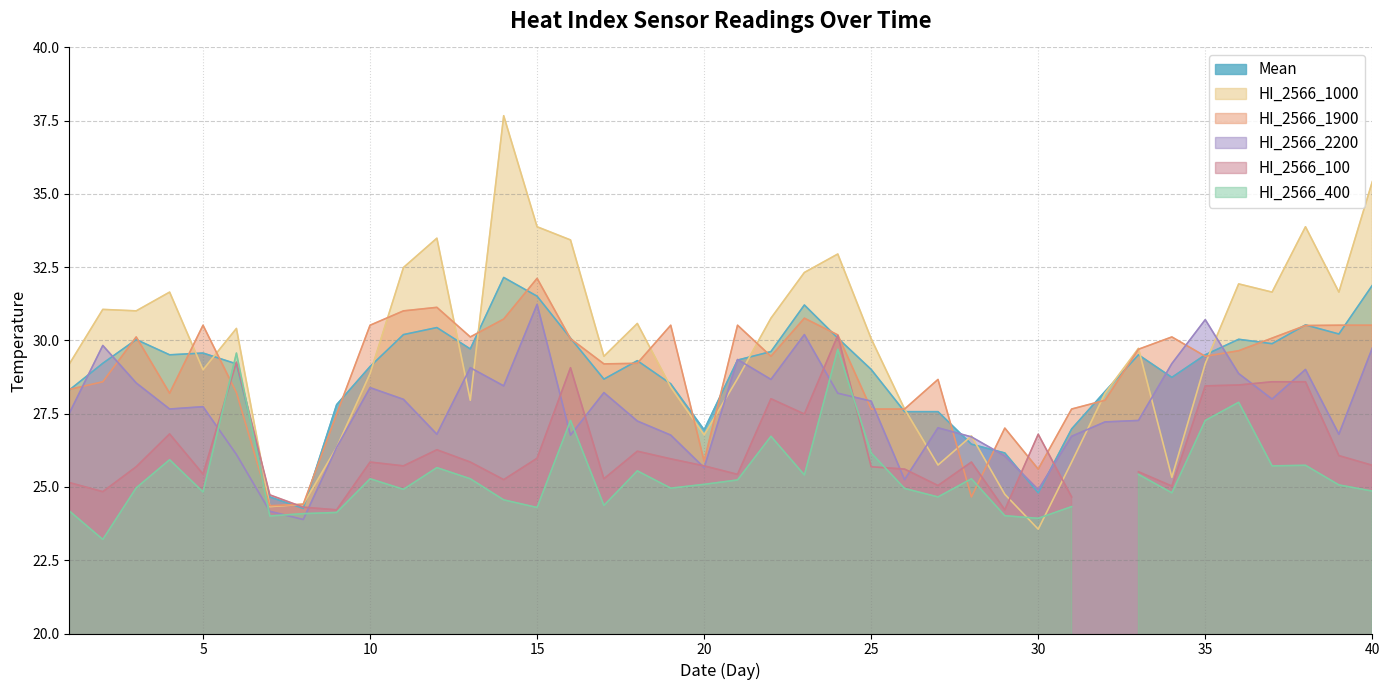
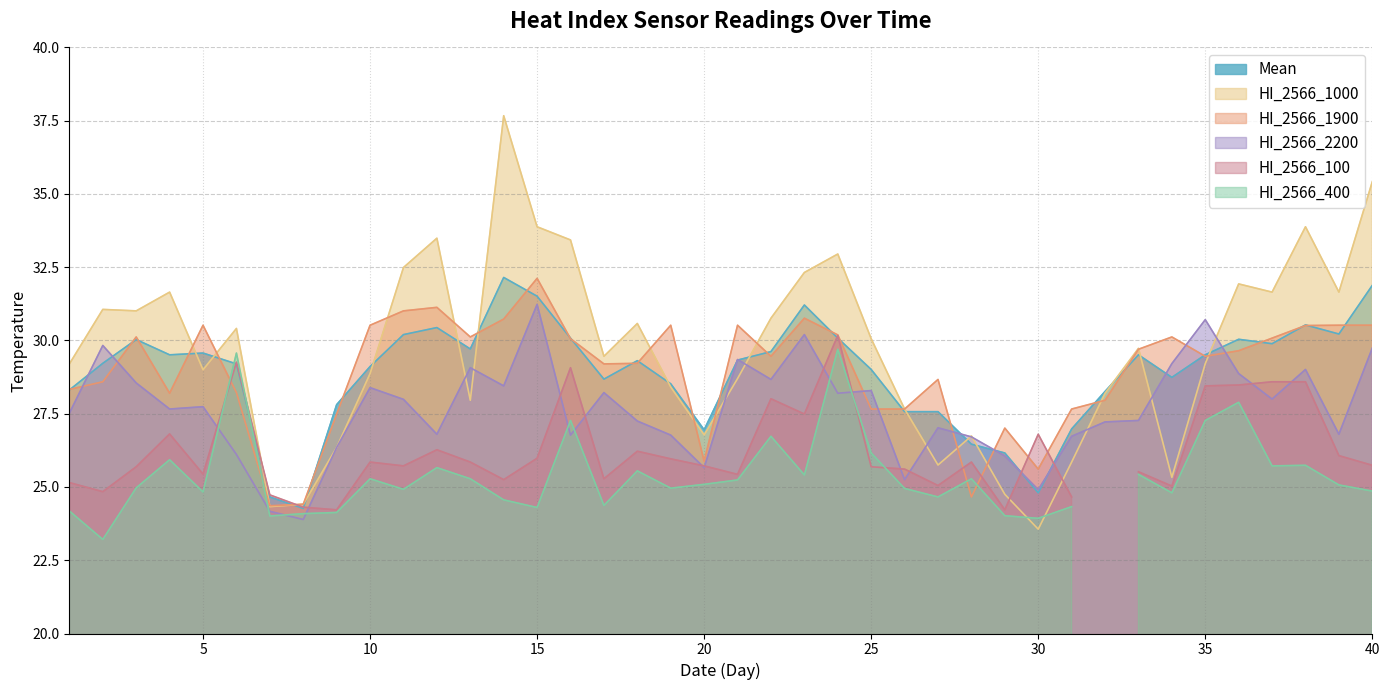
HI_2566_2200, 25: 27.9 -> 28.3
